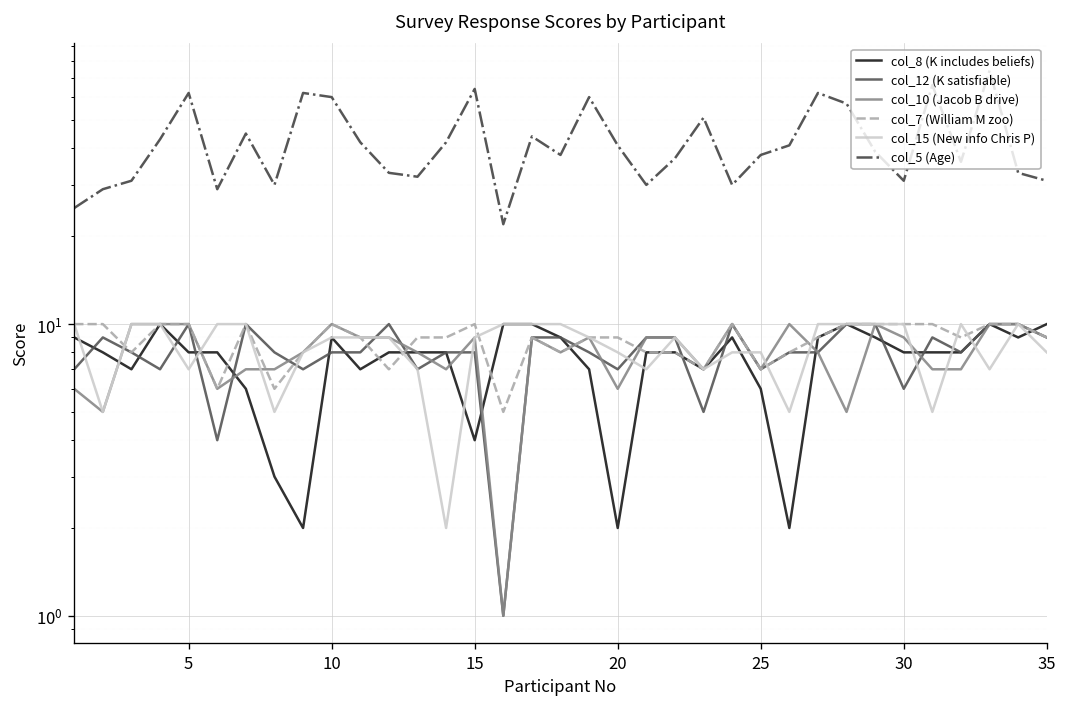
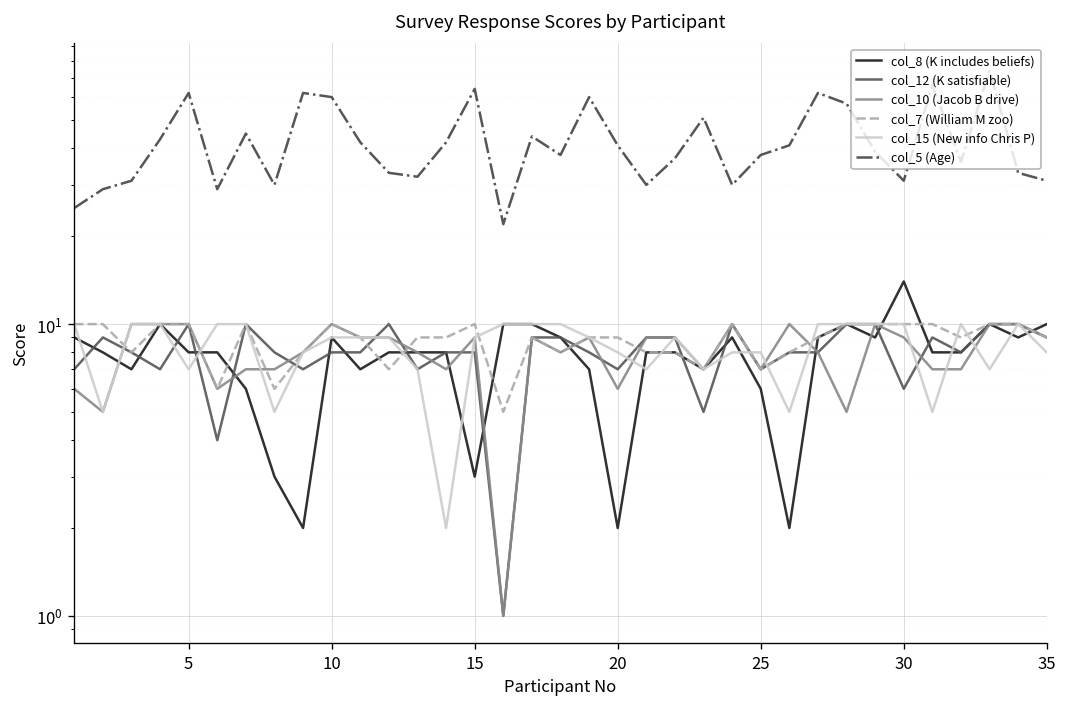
col_8 (K includes beliefs), 15: 4 -> 3
col_8 (K includes beliefs), 30: 8 -> 14
